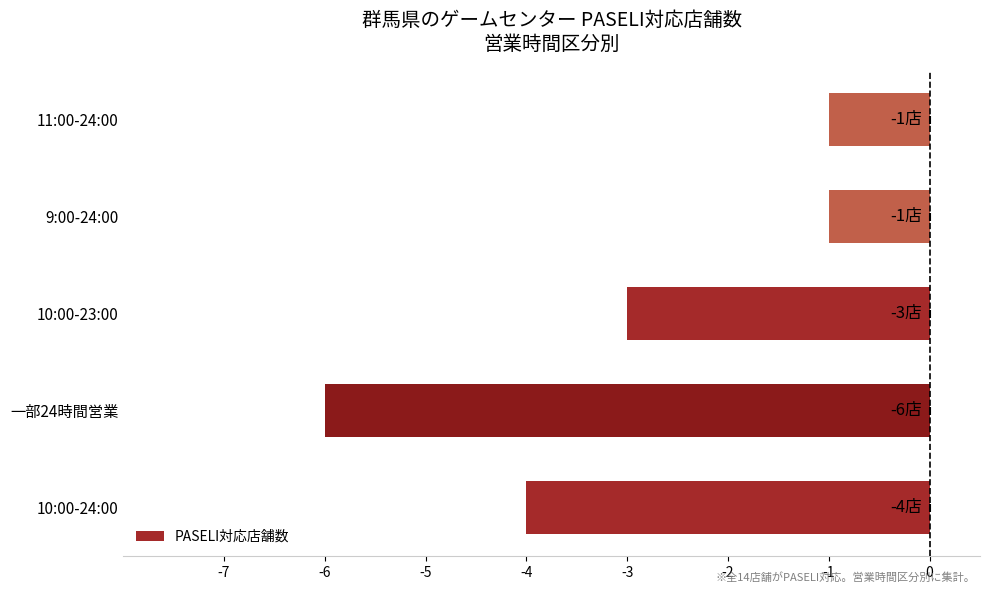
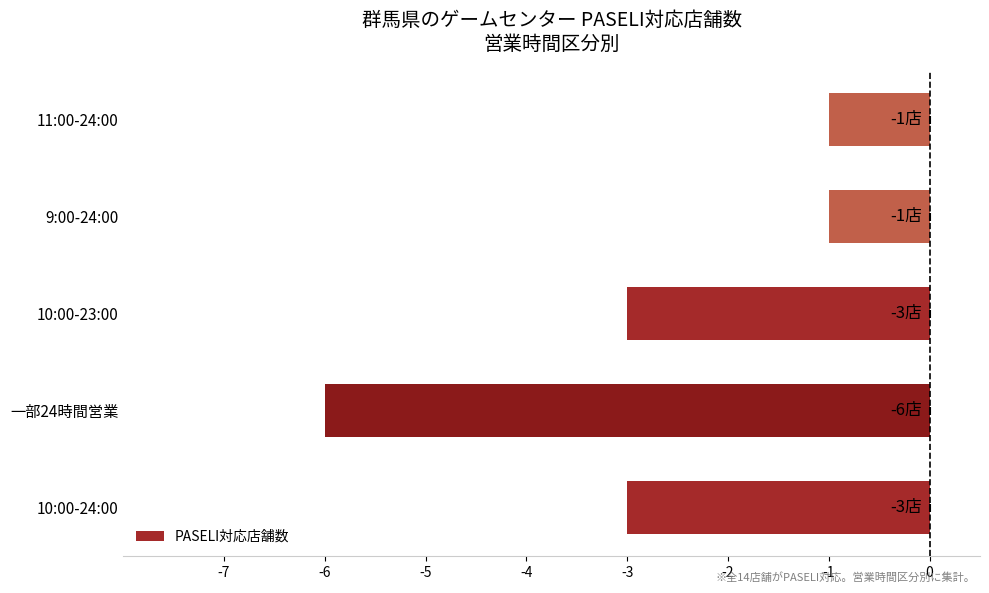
PASELI対応店舗数, 10:00-24:00: -4店 -> -3店
